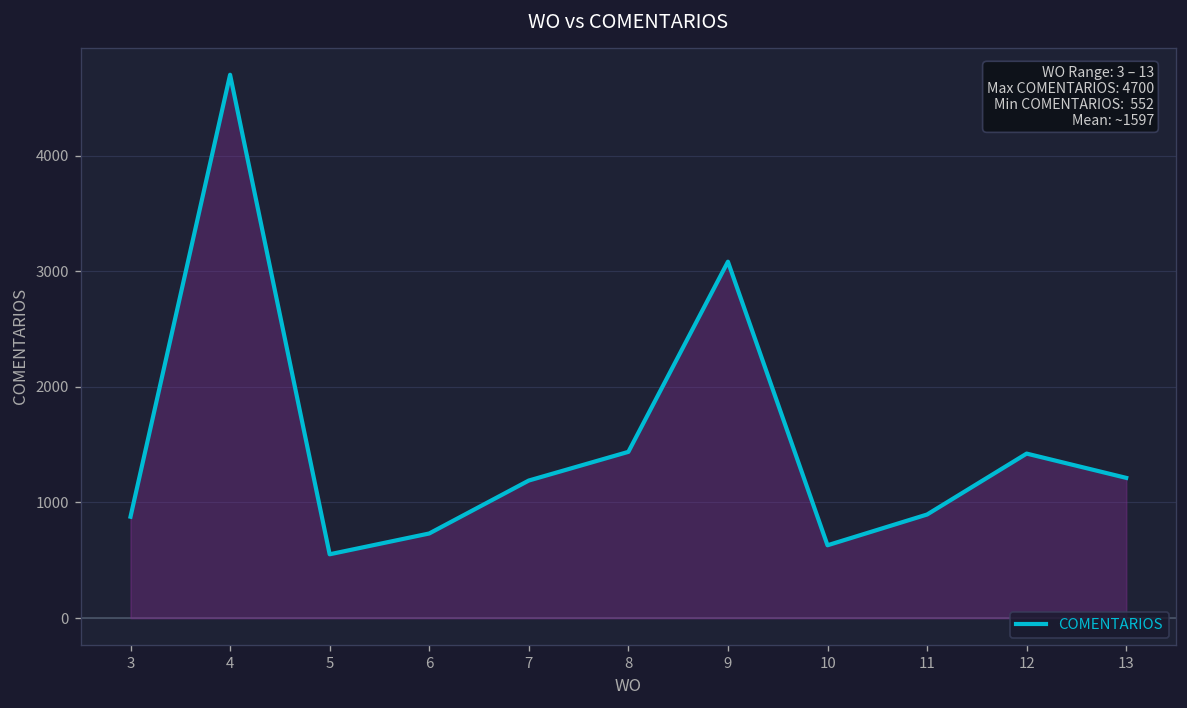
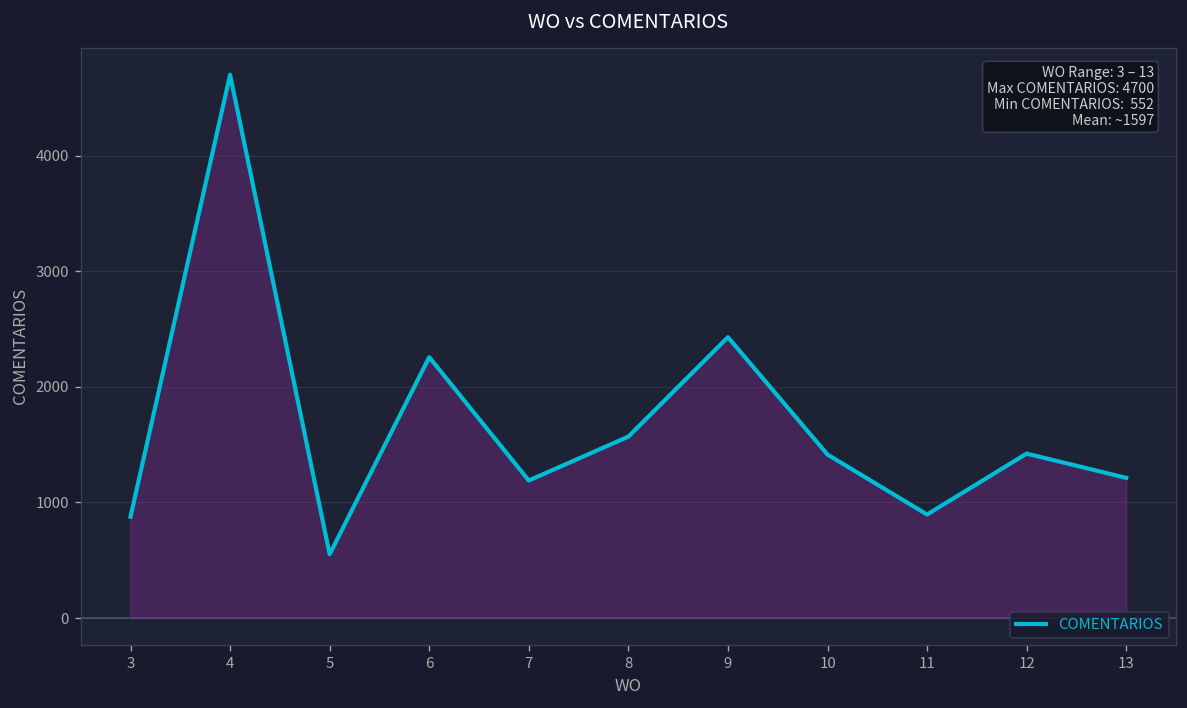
6: 700 -> 2300
8: 1400 -> 1600
9: 3100 -> 2400
10: 600 -> 1400
